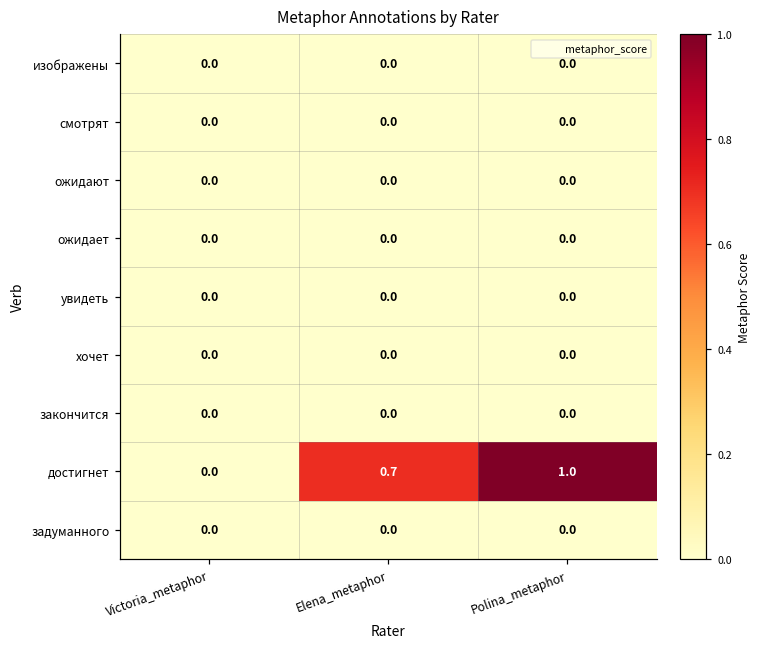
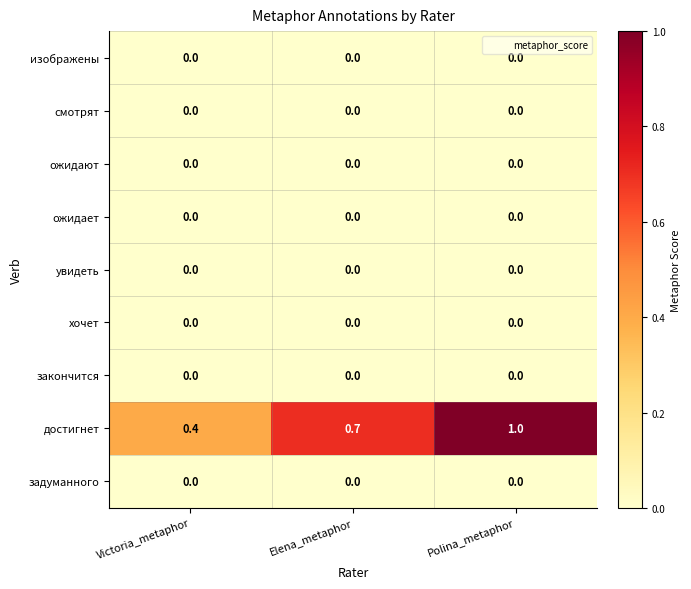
достигнет, Victoria_metaphor: 0.0 -> 0.4
